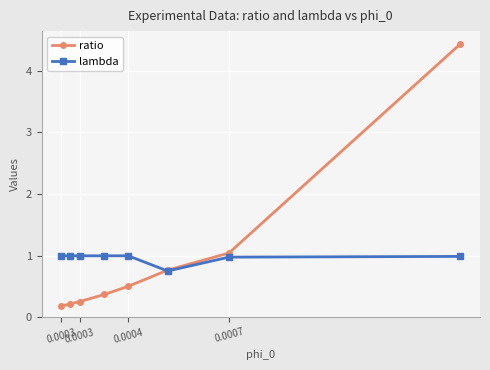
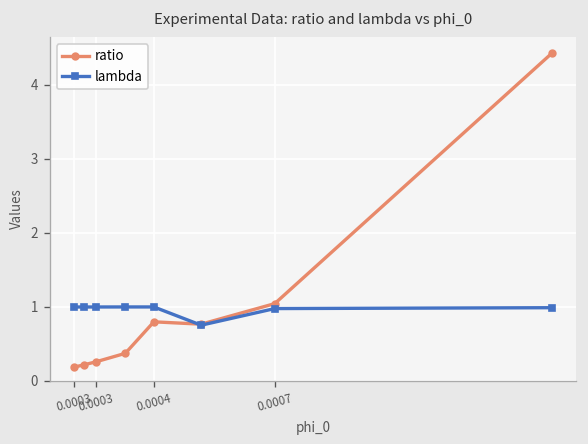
ratio, 0.0004: 0.5 -> 0.8
